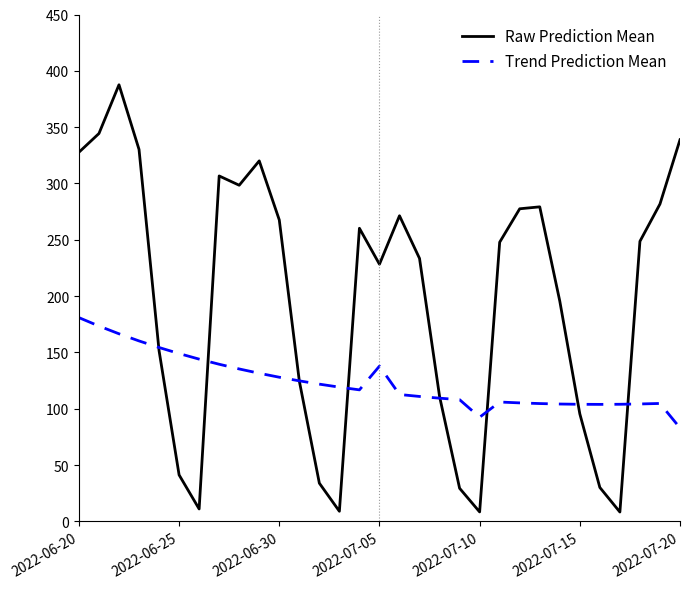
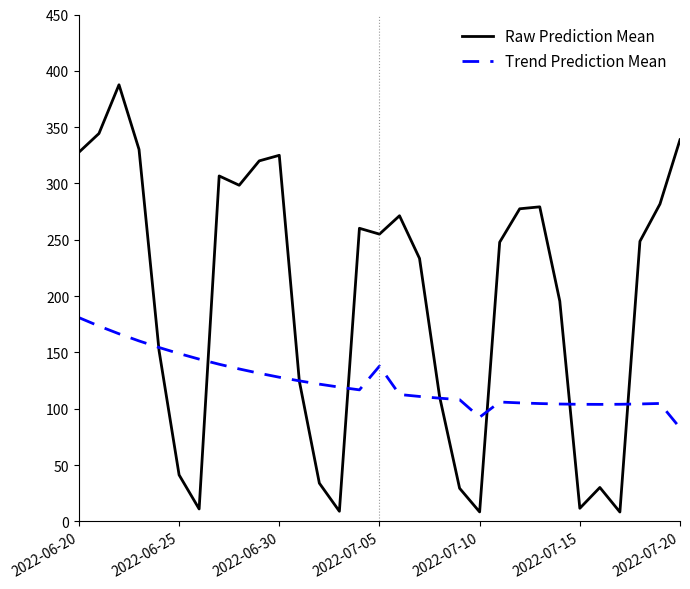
Raw Prediction Mean, 2022-06-30: 268 -> 325
Raw Prediction Mean, 2022-07-05: 228 -> 255
Raw Prediction Mean, 2022-07-15: 95 -> 12
